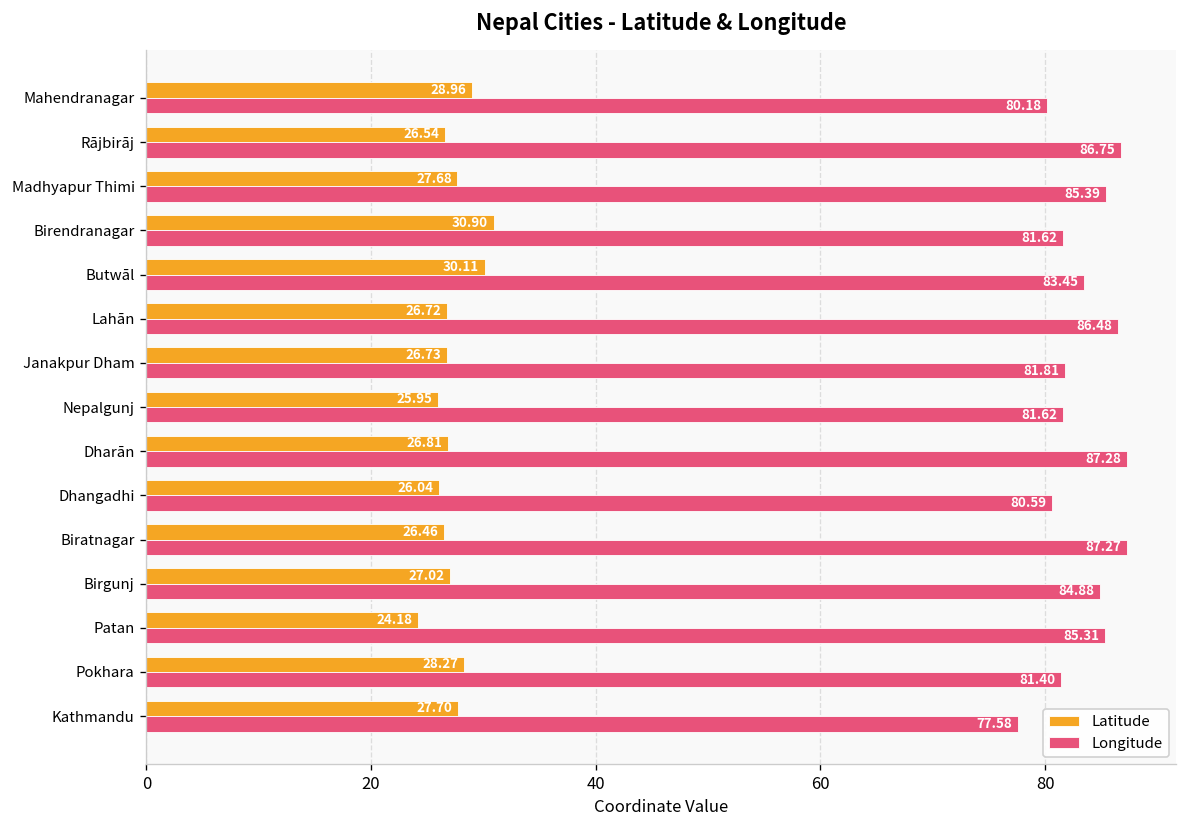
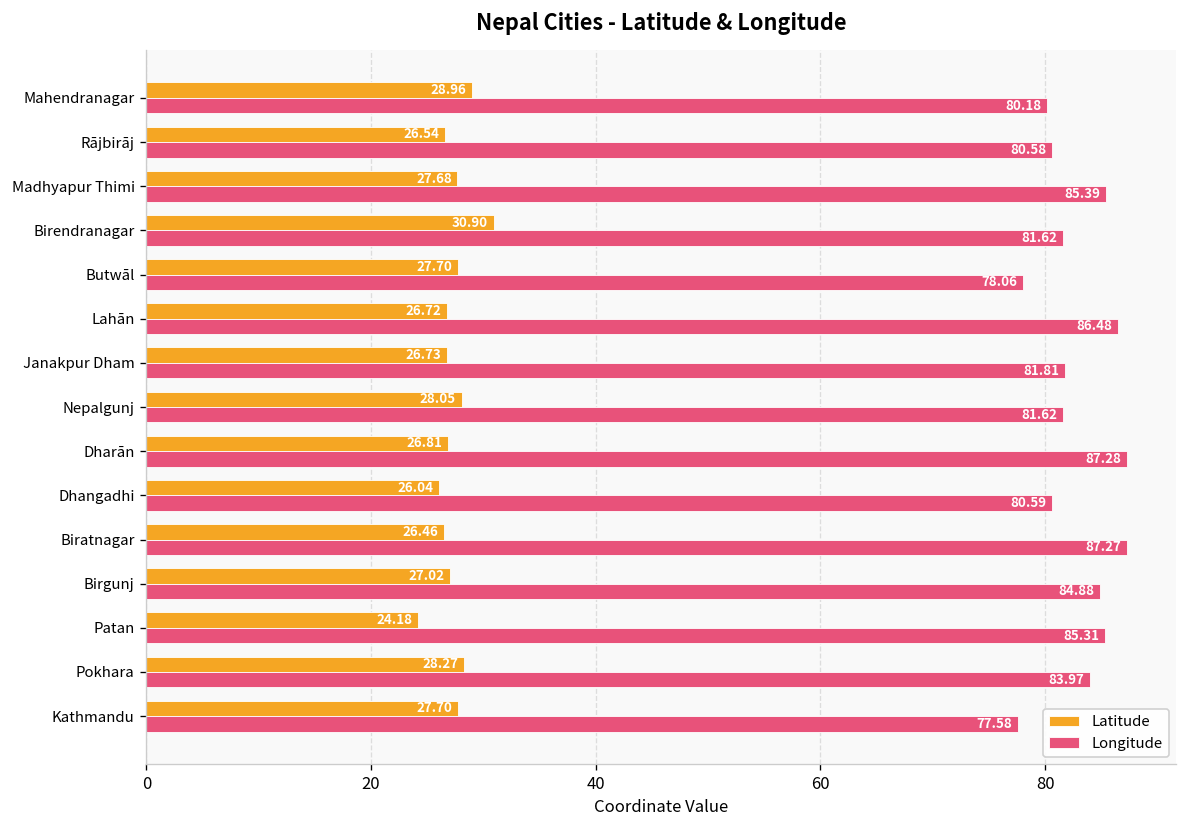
Longitude, Rājbirāj: 86.75 -> 80.58
Latitude, Butwāl: 30.11 -> 27.70
Longitude, Butwāl: 83.45 -> 78.06
Latitude, Nepalgunj: 25.95 -> 28.05
Longitude, Pokhara: 81.40 -> 83.97
